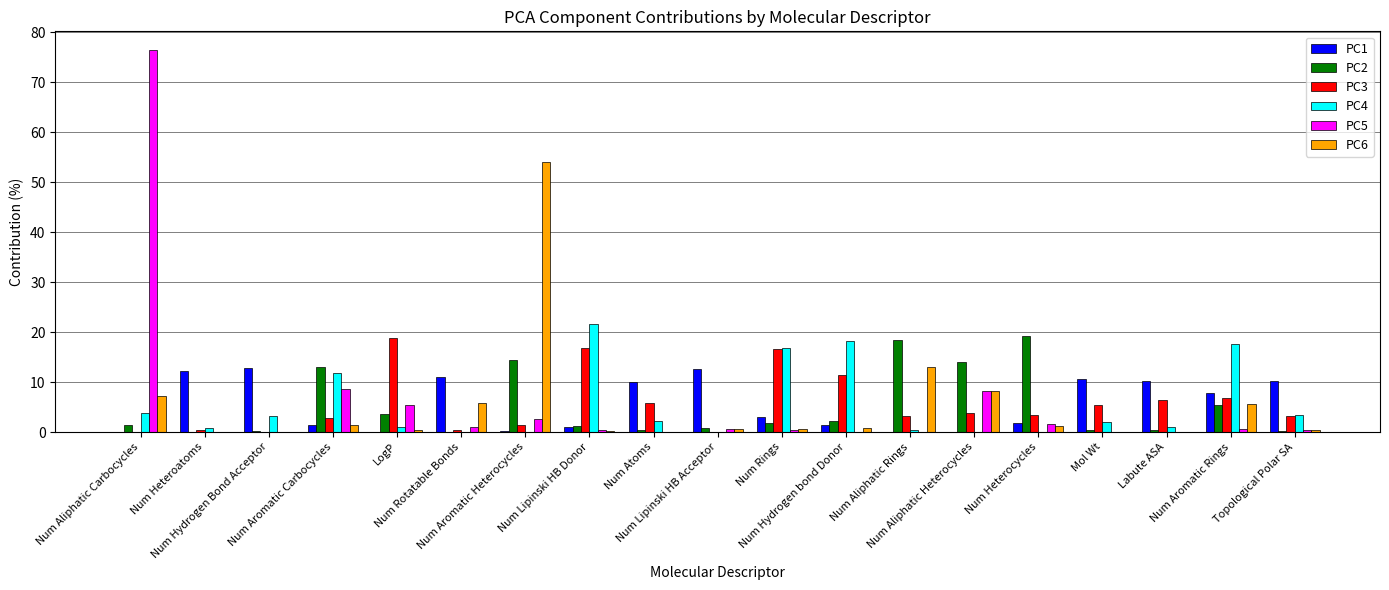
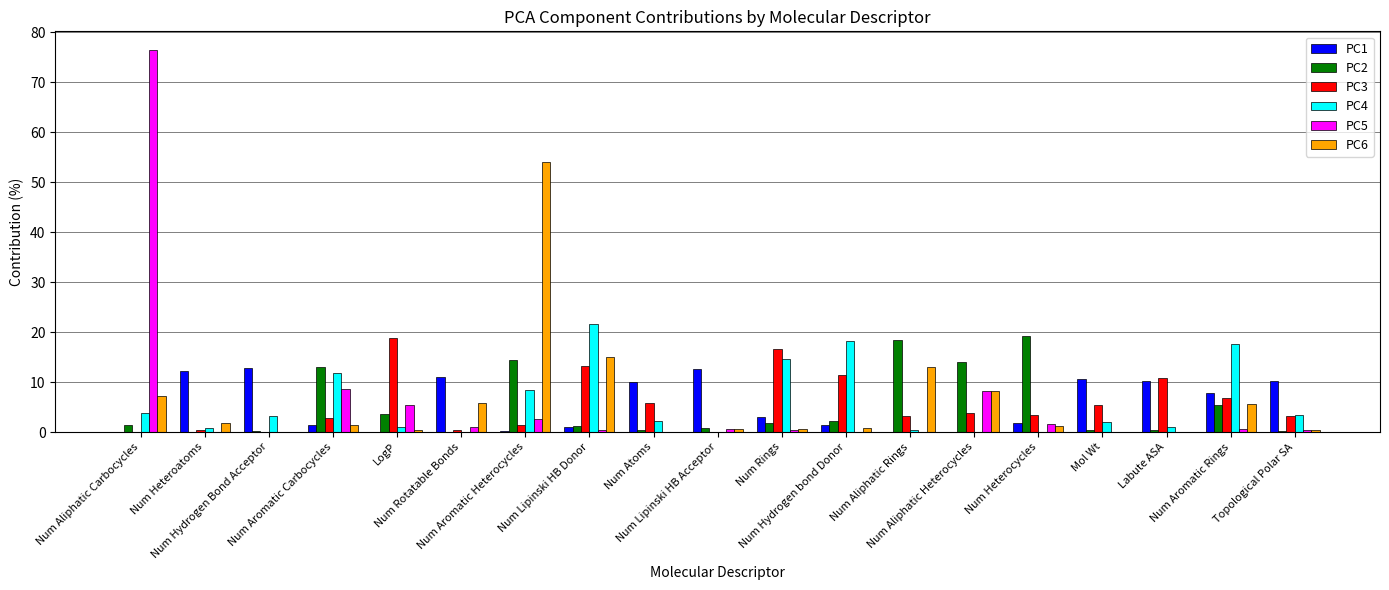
PC6, Num Heteroatoms: 0 -> 2
PC4, Num Aromatic Heterocycles: 0 -> 9
PC3, Num Lipinski HB Donor: 17 -> 13
PC6, Num Lipinski HB Donor: 0 -> 15
PC4, Num Rings: 17 -> 15
PC3, Labute ASA: 6 -> 11
